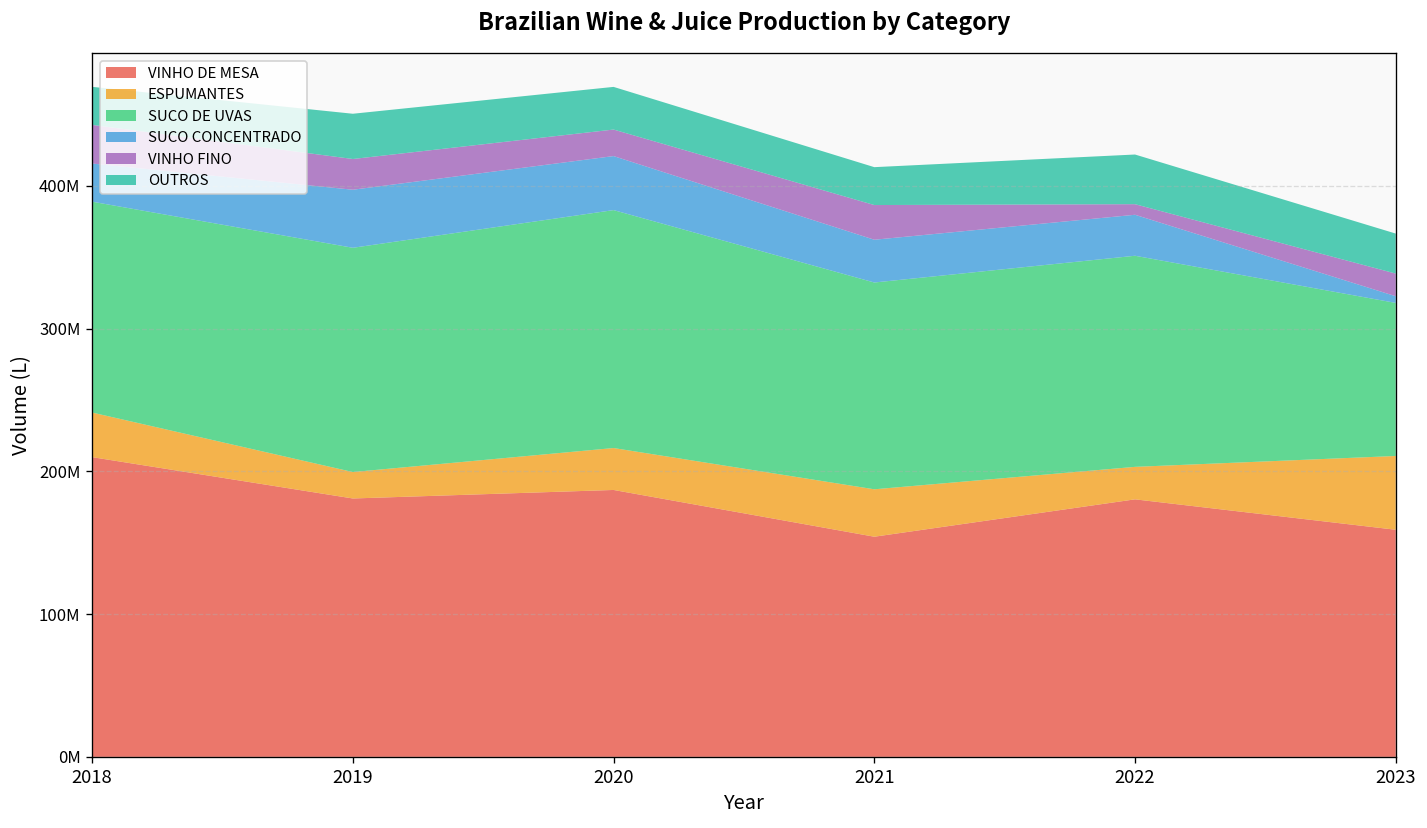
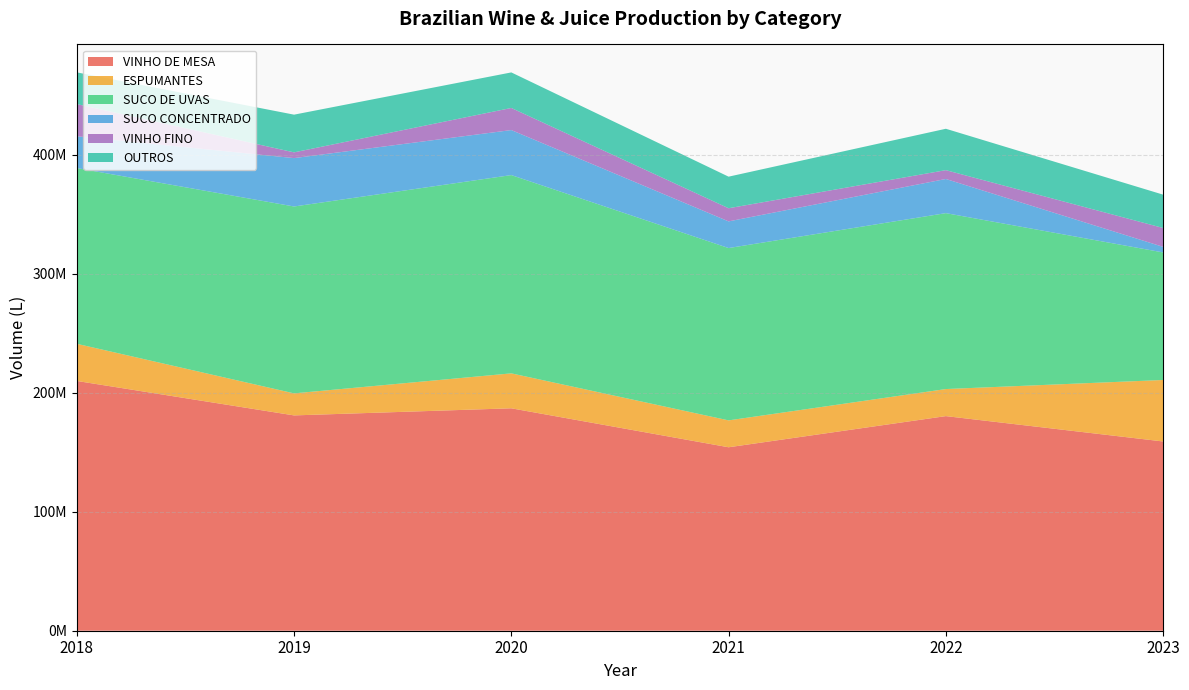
VINHO FINO, 2019: 22000000 -> 5000000
ESPUMANTES, 2021: 33000000 -> 23000000
SUCO CONCENTRADO, 2021: 30000000 -> 22000000
VINHO FINO, 2021: 24000000 -> 11000000
